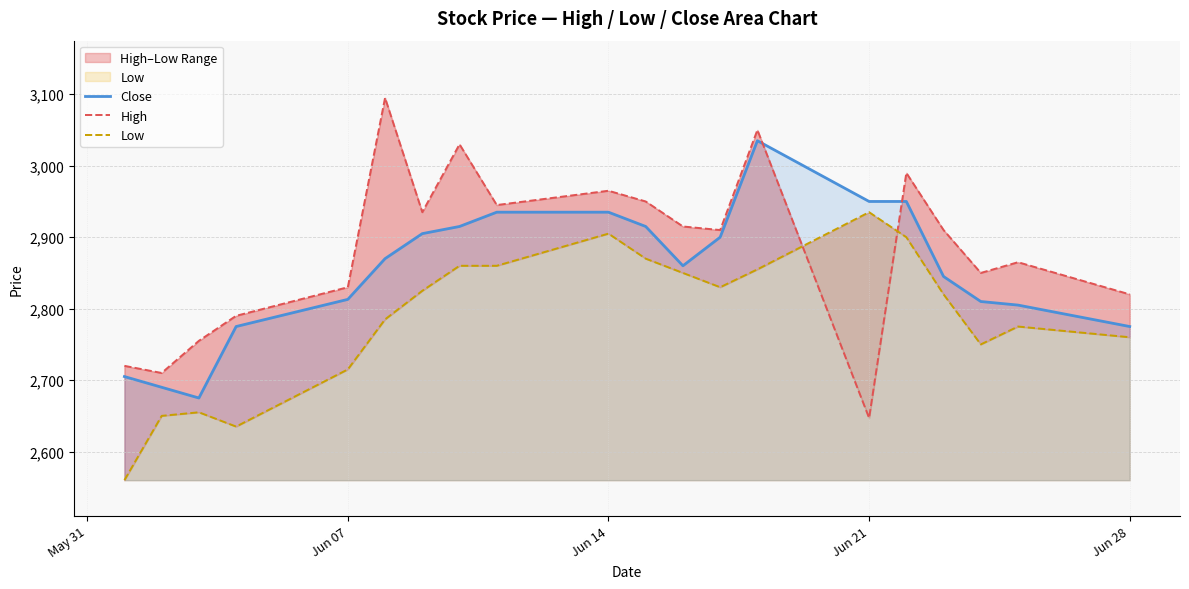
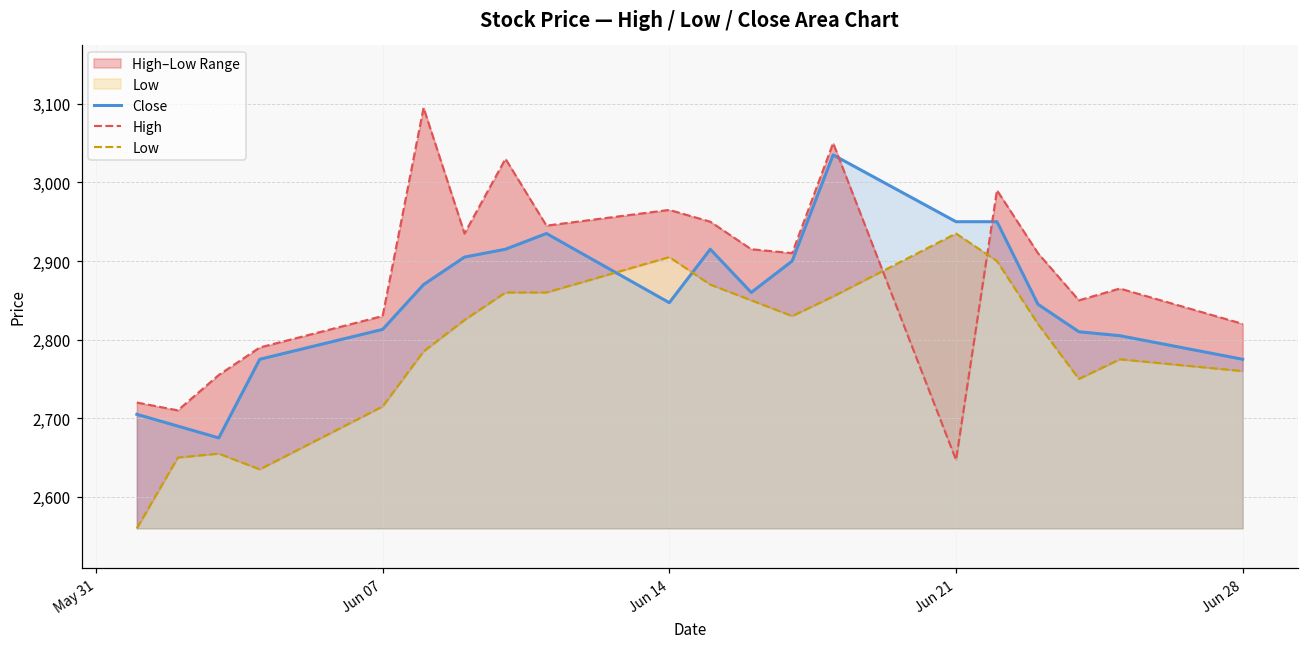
Close, Jun 14: 2,940 -> 2,850
